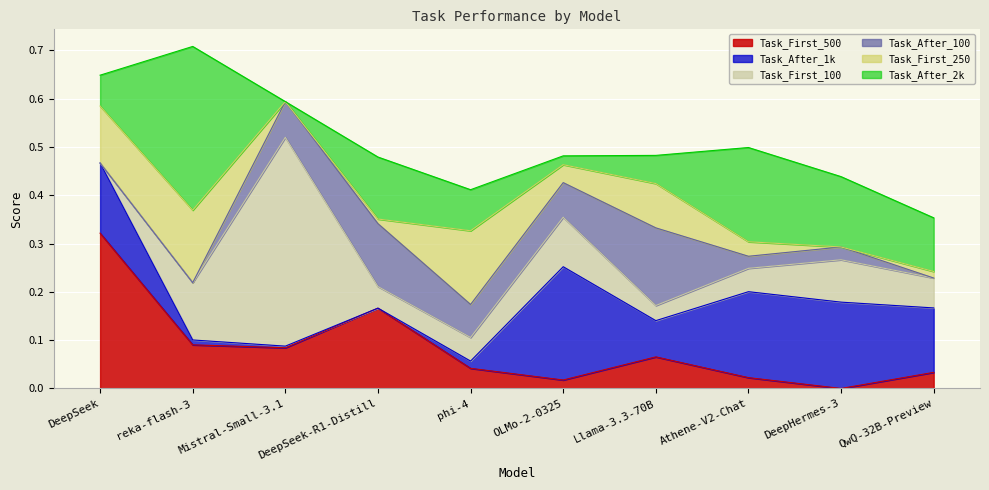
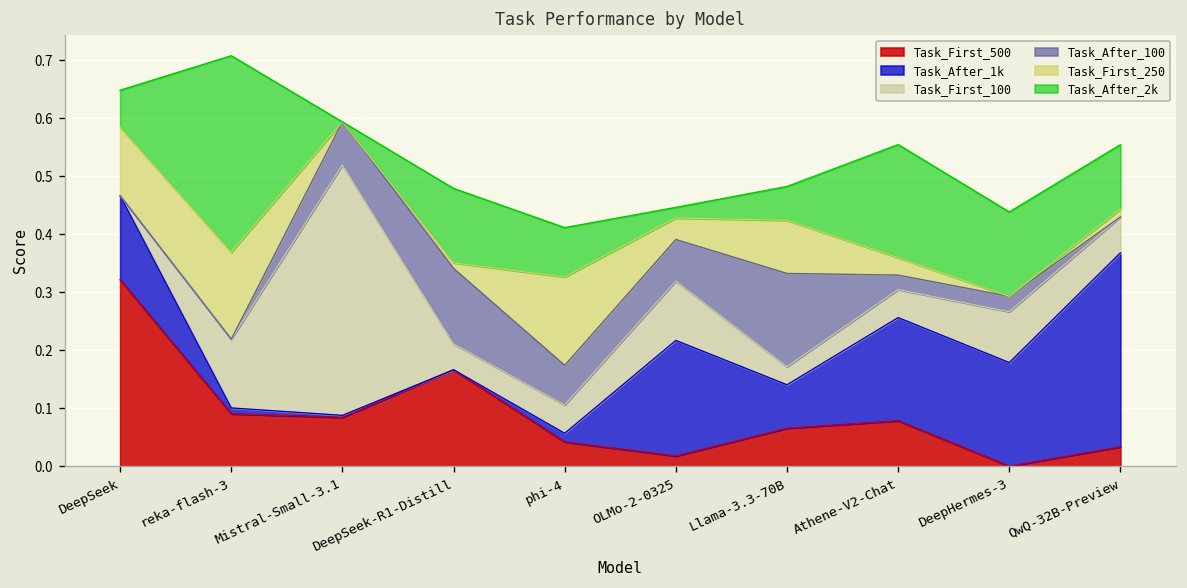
Task_After_1k, OLMo-2-0325: 0.23 -> 0.20
Task_First_500, Athene-V2-Chat: 0.02 -> 0.08
Task_After_1k, QwQ-32B-Preview: 0.13 -> 0.33
